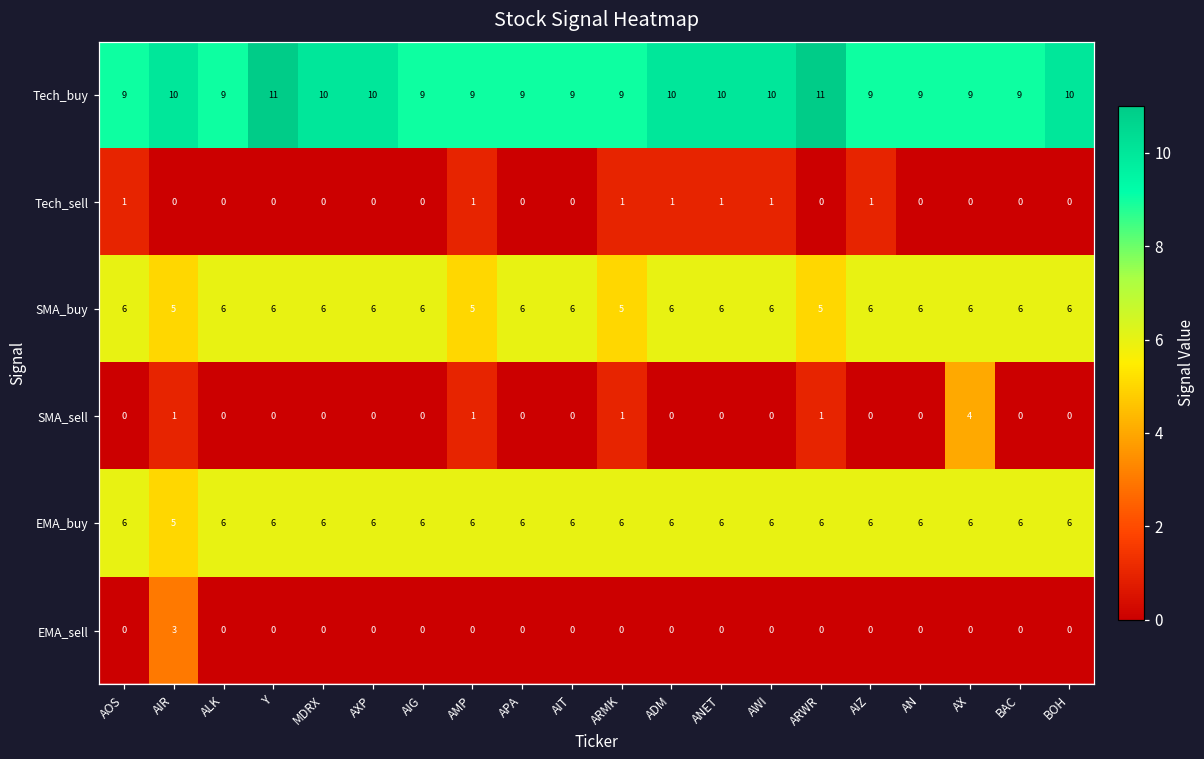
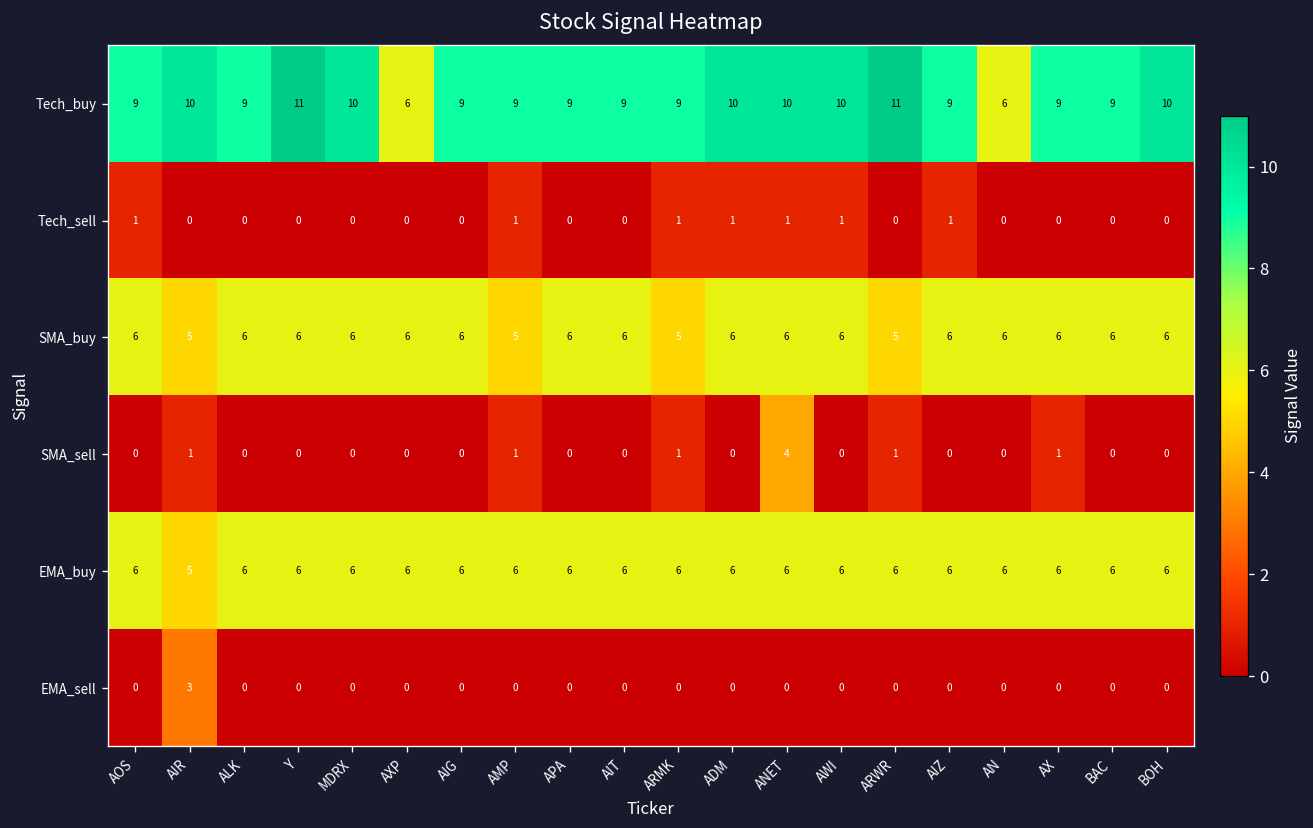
Tech_buy, AXP: 10 -> 6
Tech_buy, AN: 9 -> 6
SMA_sell, ANET: 0 -> 4
SMA_sell, AX: 4 -> 1
